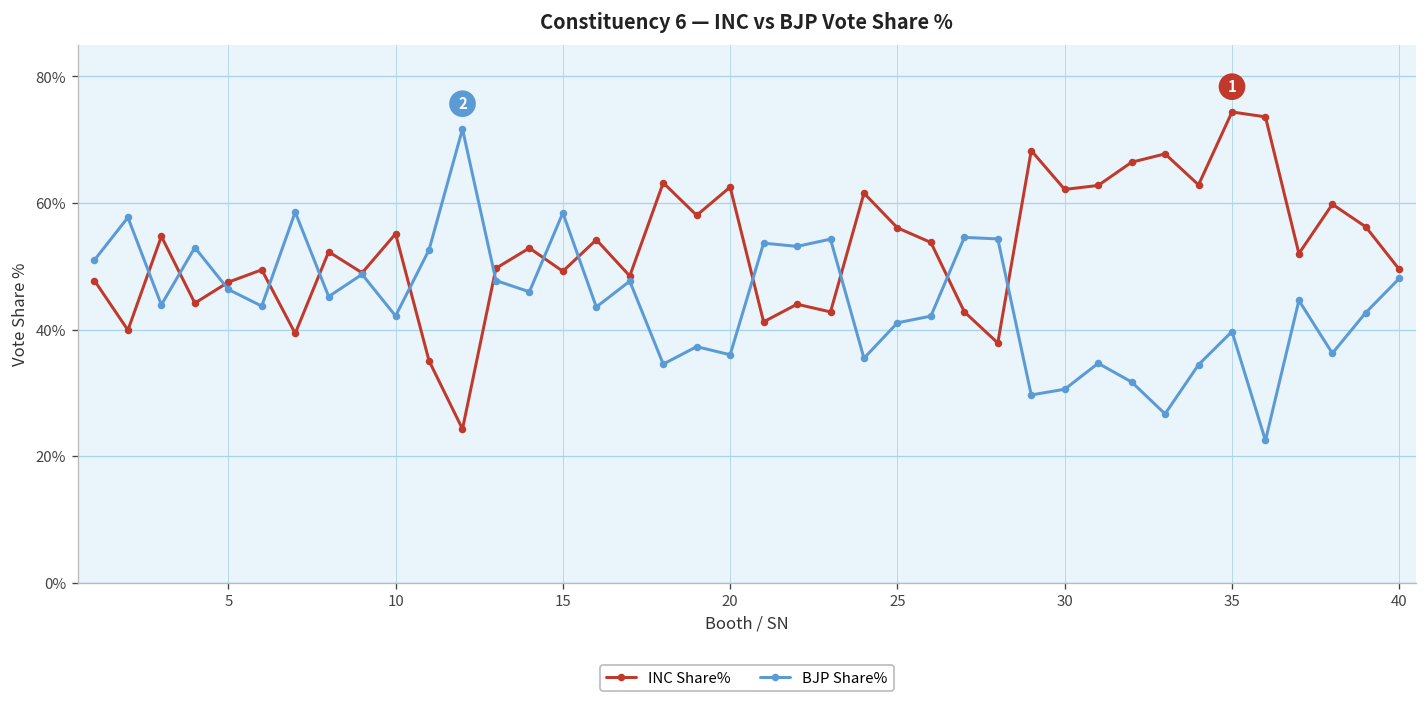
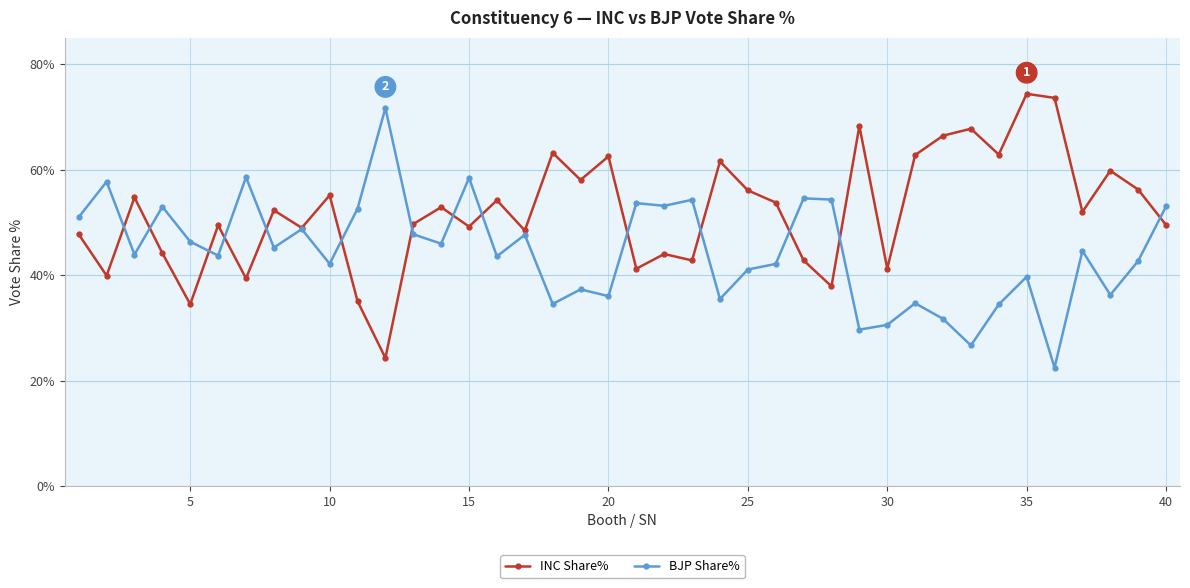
INC Share%, 5: 47% -> 34%
INC Share%, 30: 62% -> 41%
BJP Share%, 40: 48% -> 53%
